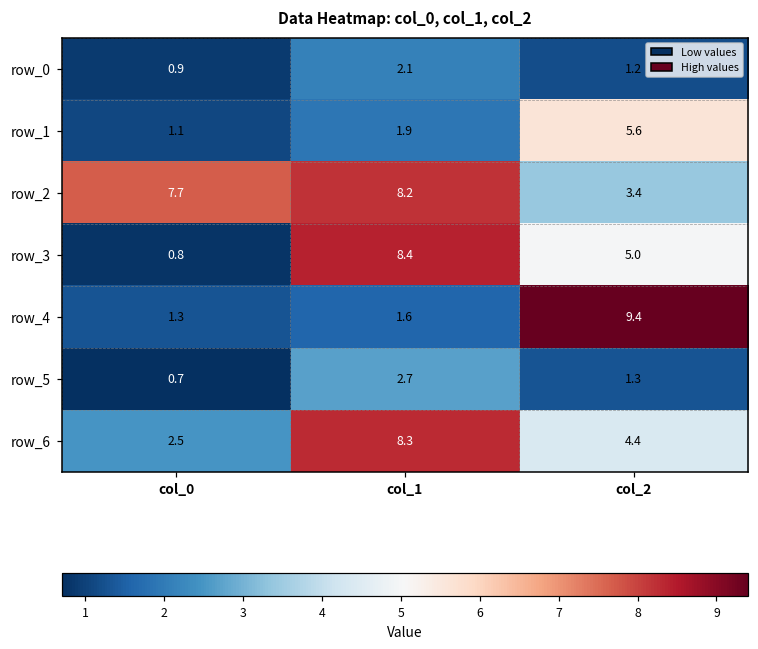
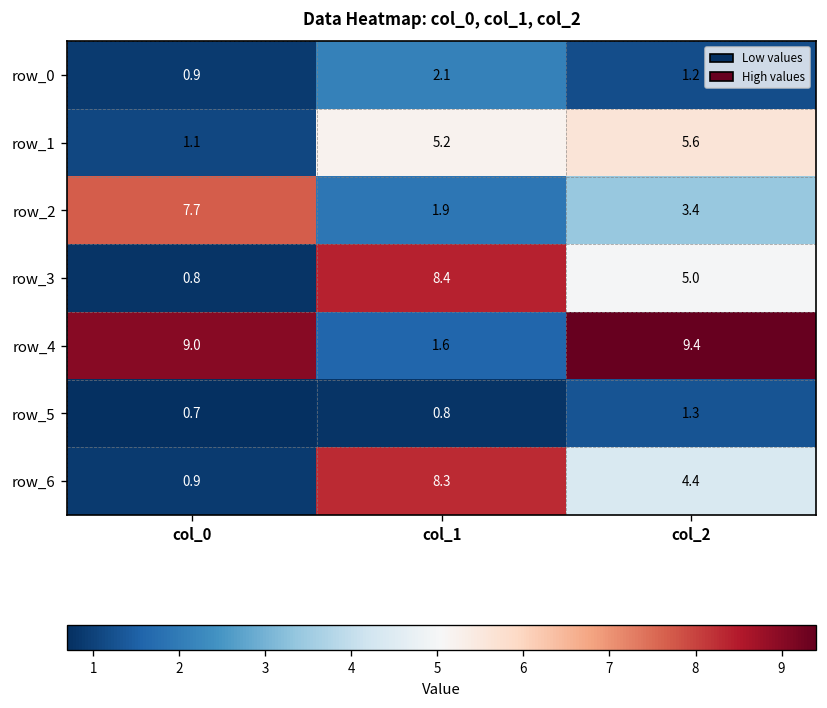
row_1, col_1: 1.9 -> 5.2
row_2, col_1: 8.2 -> 1.9
row_4, col_0: 1.3 -> 9.0
row_5, col_1: 2.7 -> 0.8
row_6, col_0: 2.5 -> 0.9
